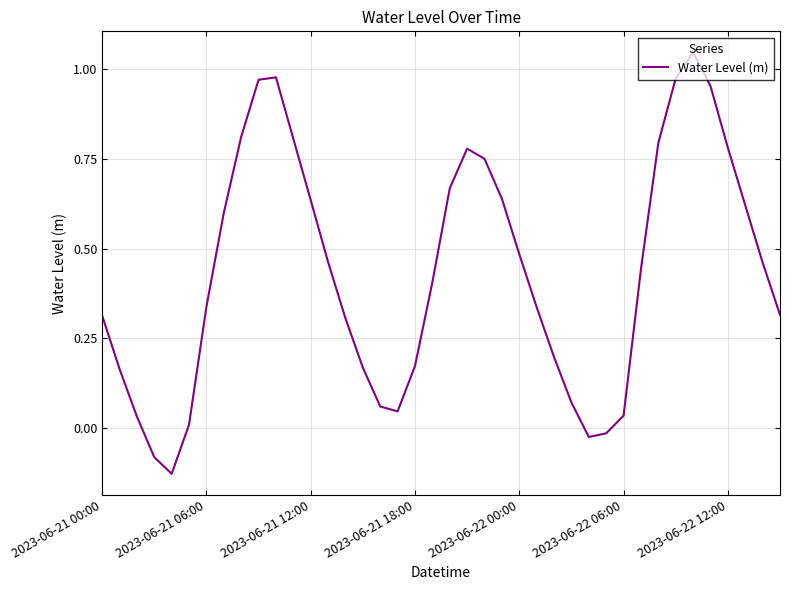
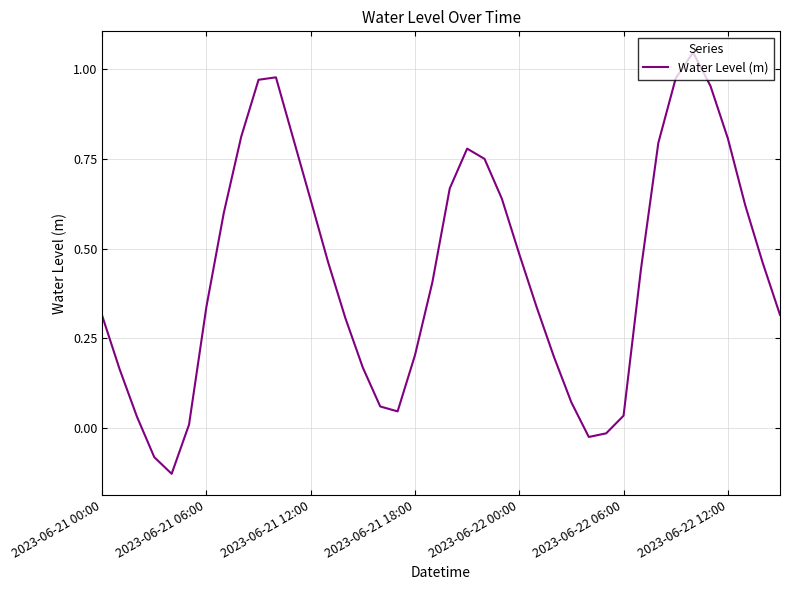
2023-06-21 18:00: 0.17 -> 0.20
2023-06-22 12:00: 0.78 -> 0.81
